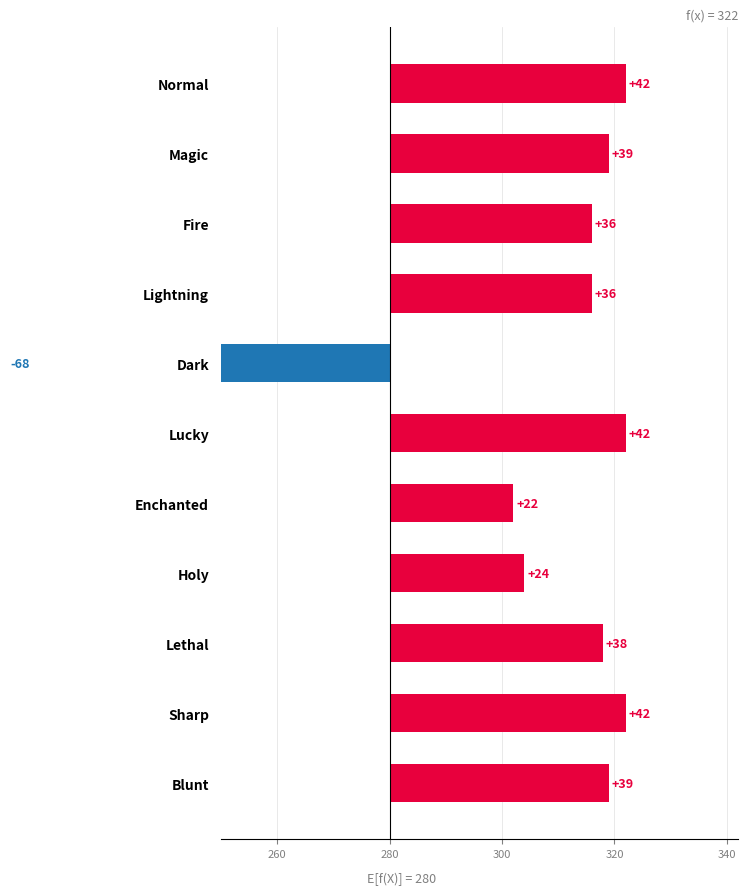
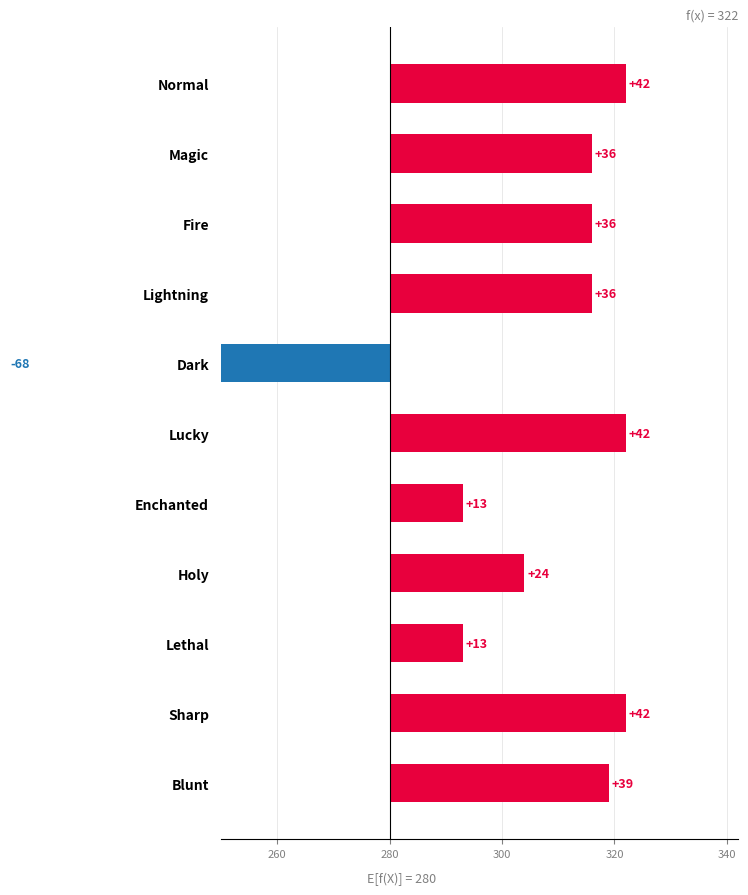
Magic: +39 -> +36
Enchanted: +22 -> +13
Lethal: +38 -> +13
